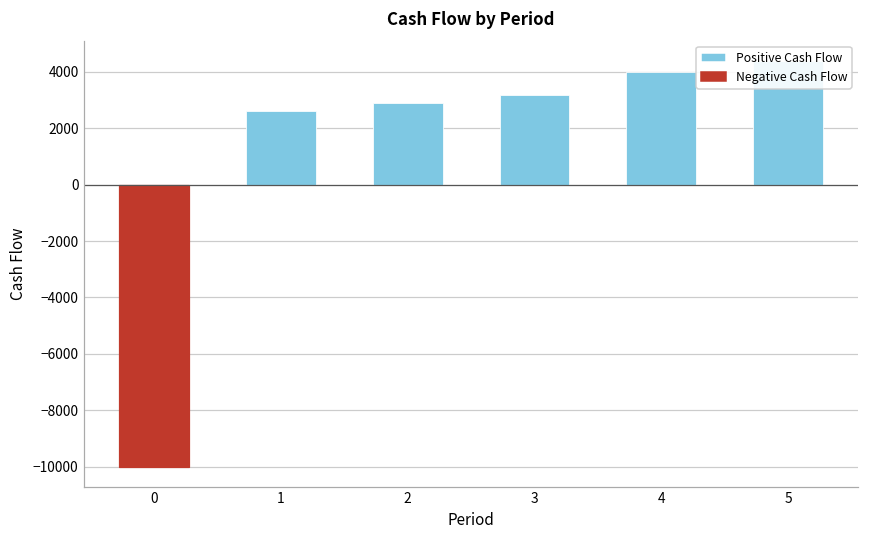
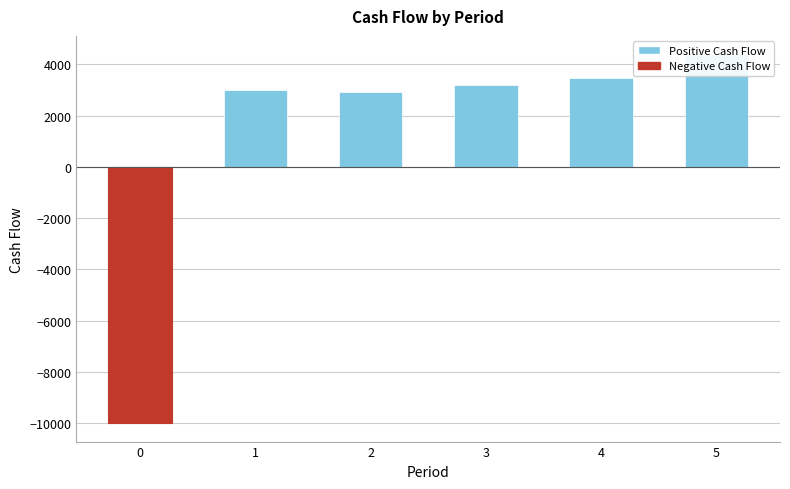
1: 2600 -> 3000
4: 4000 -> 3500
